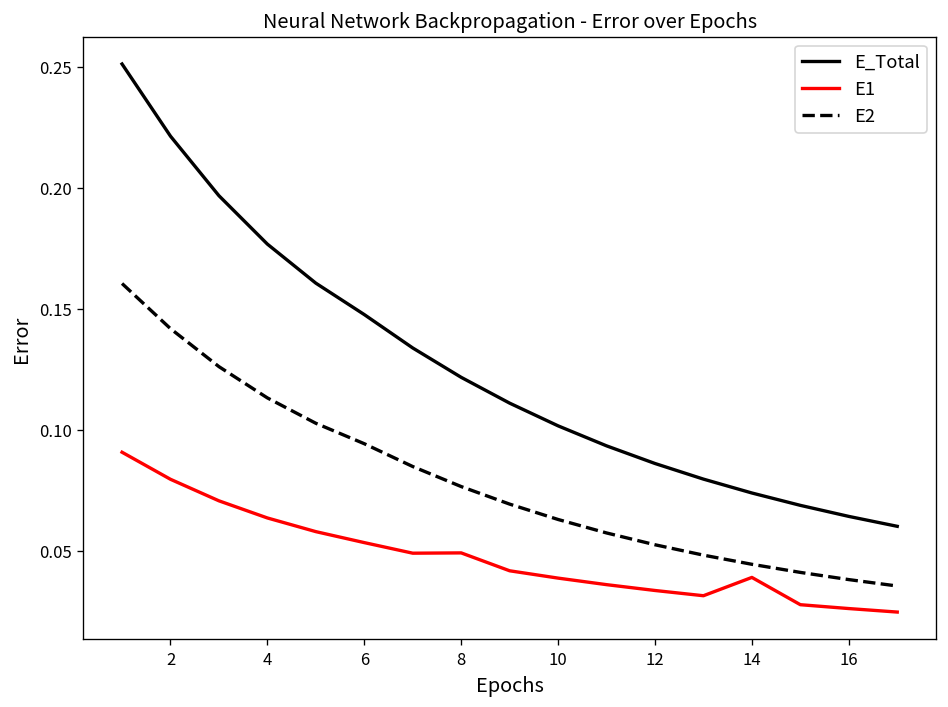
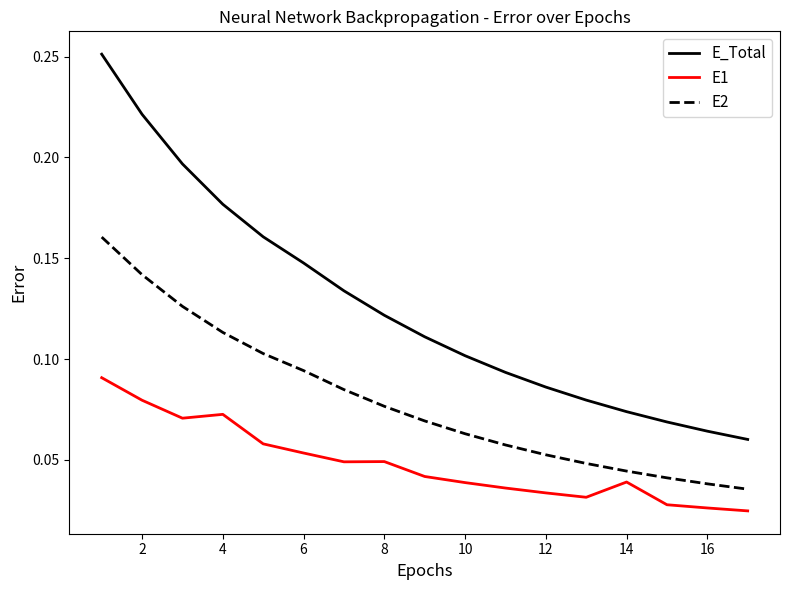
E1, 4: 0.064 -> 0.073
